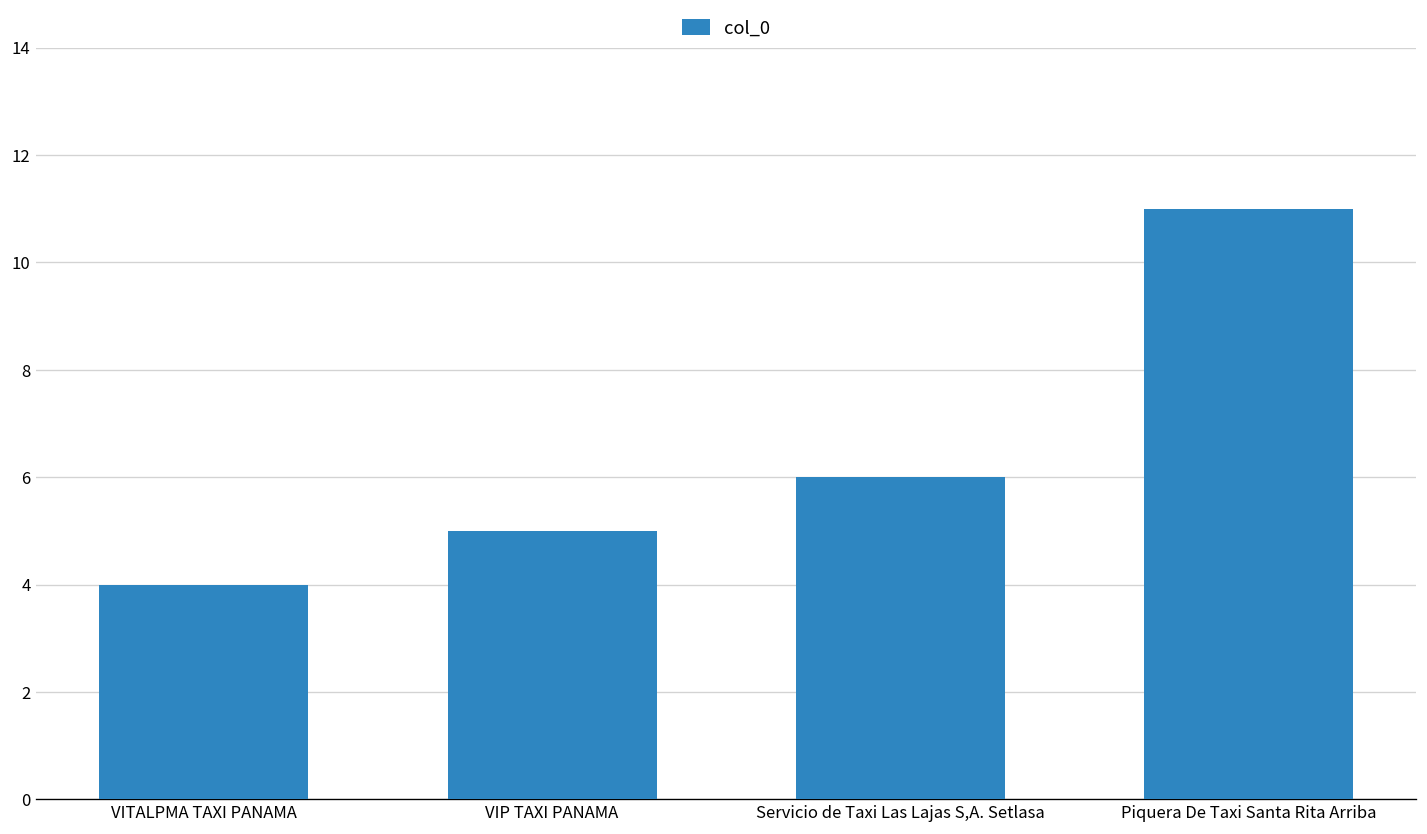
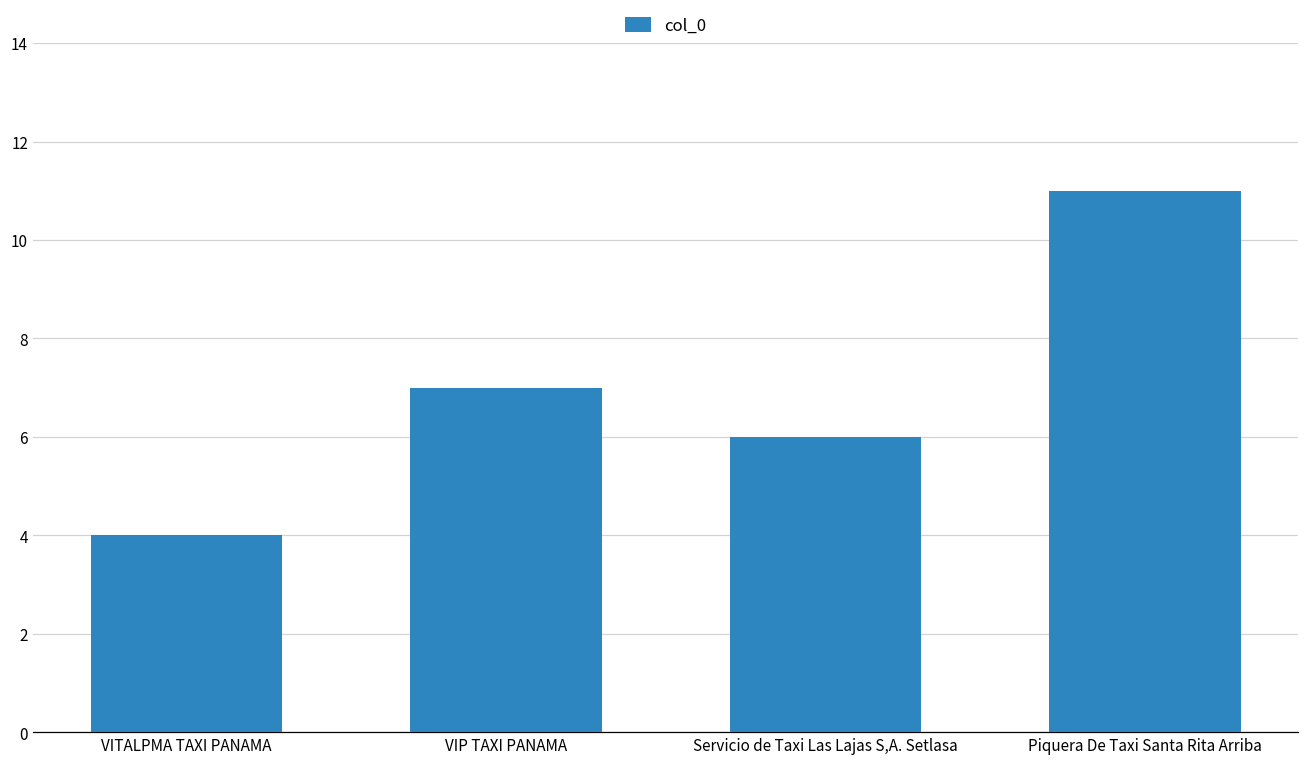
VIP TAXI PANAMA: 5 -> 7
